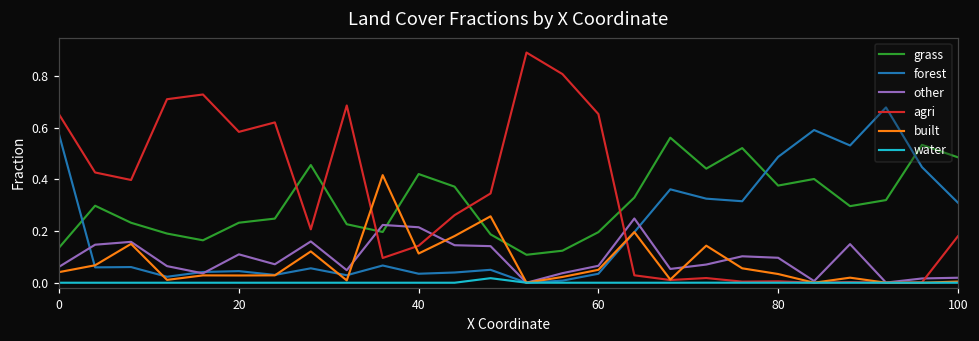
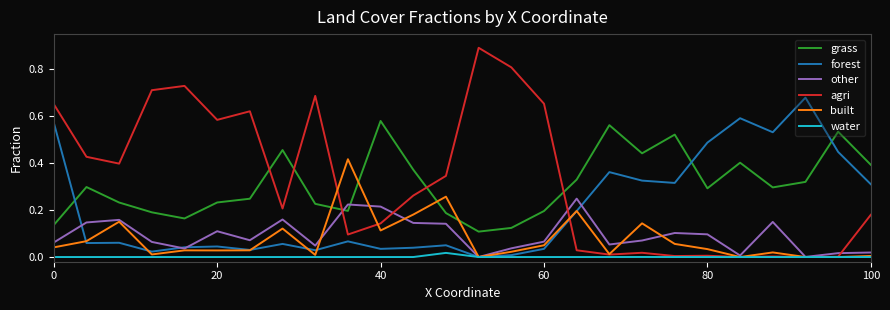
grass, 40: 0.42 -> 0.58
grass, 80: 0.38 -> 0.29
grass, 100: 0.49 -> 0.39
